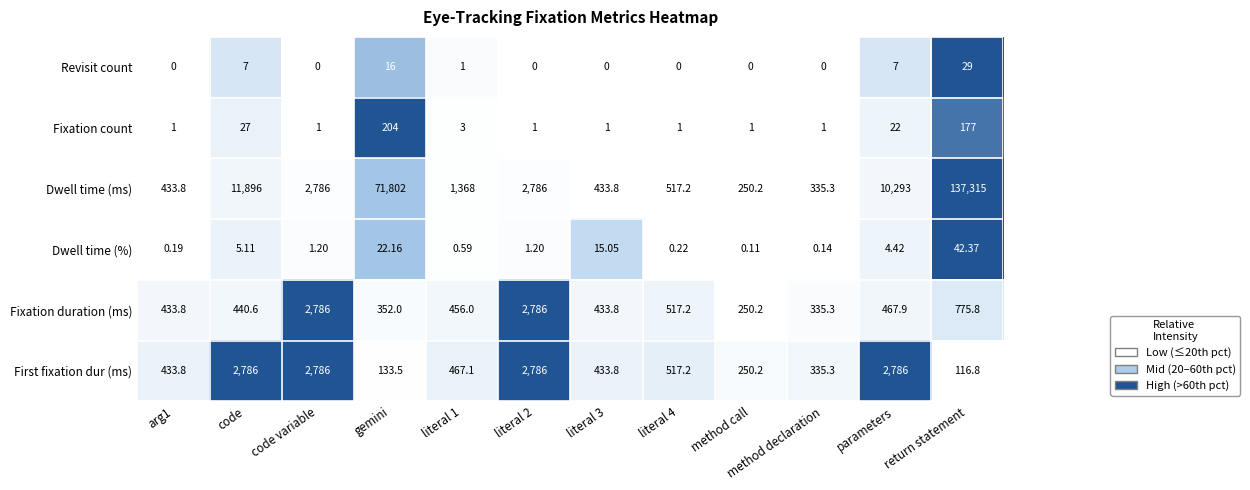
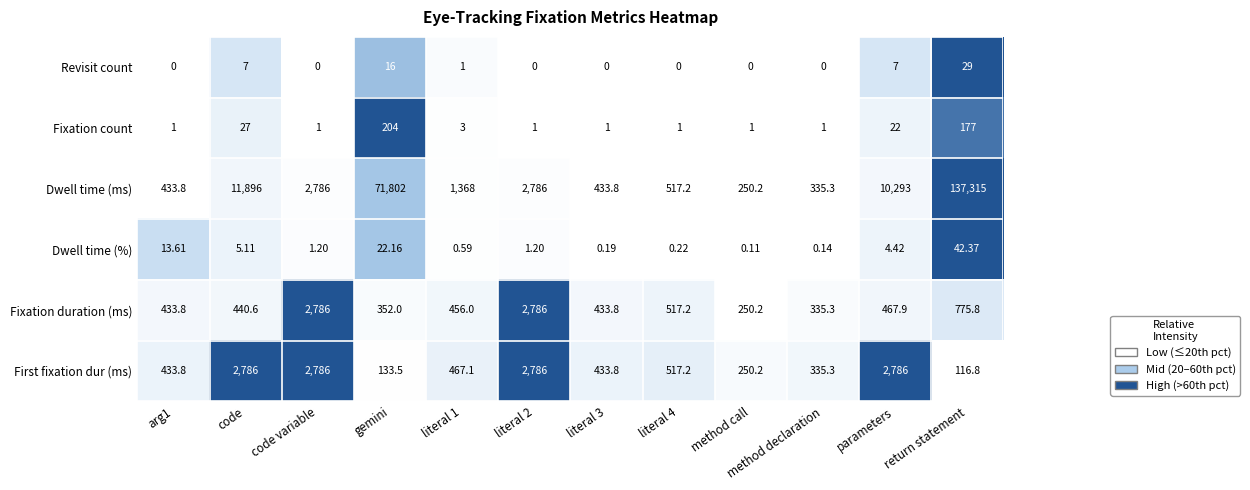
Dwell time (%), arg1: 0.19 -> 13.61
Dwell time (%), literal 3: 15.05 -> 0.19
